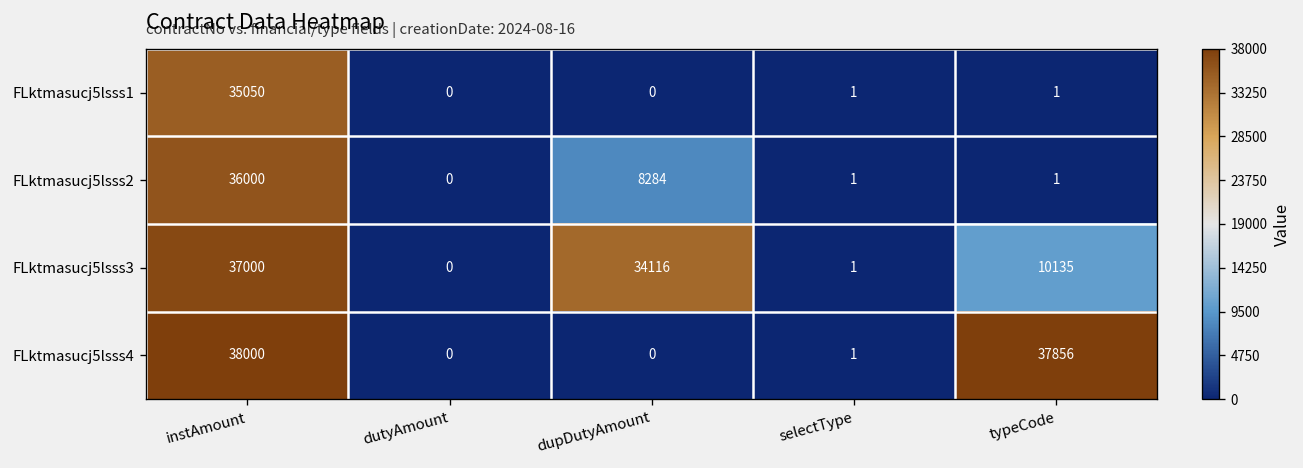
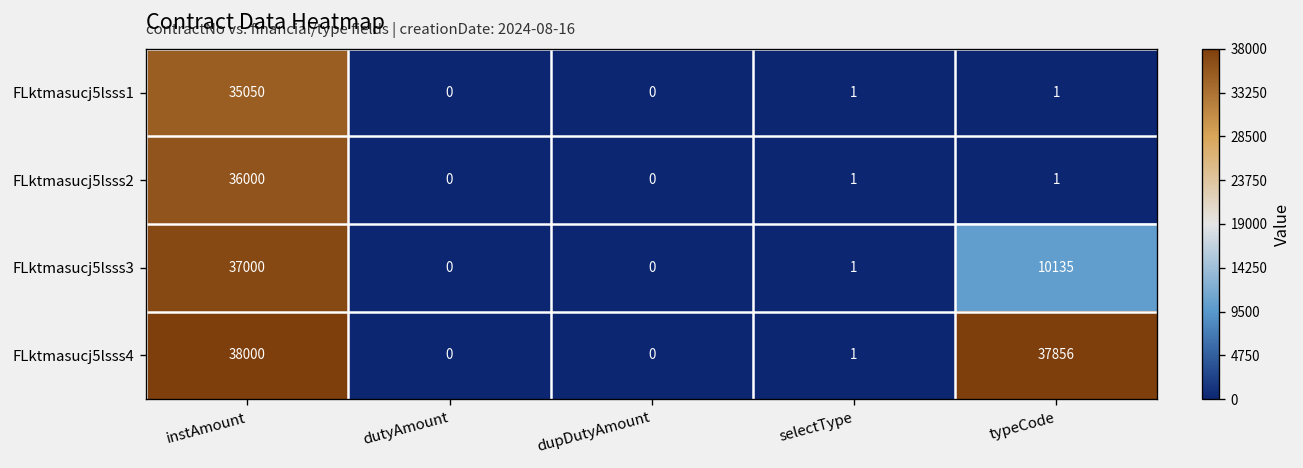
FLktmasucj5lsss2, dupDutyAmount: 8284 -> 0
FLktmasucj5lsss3, dupDutyAmount: 34116 -> 0
